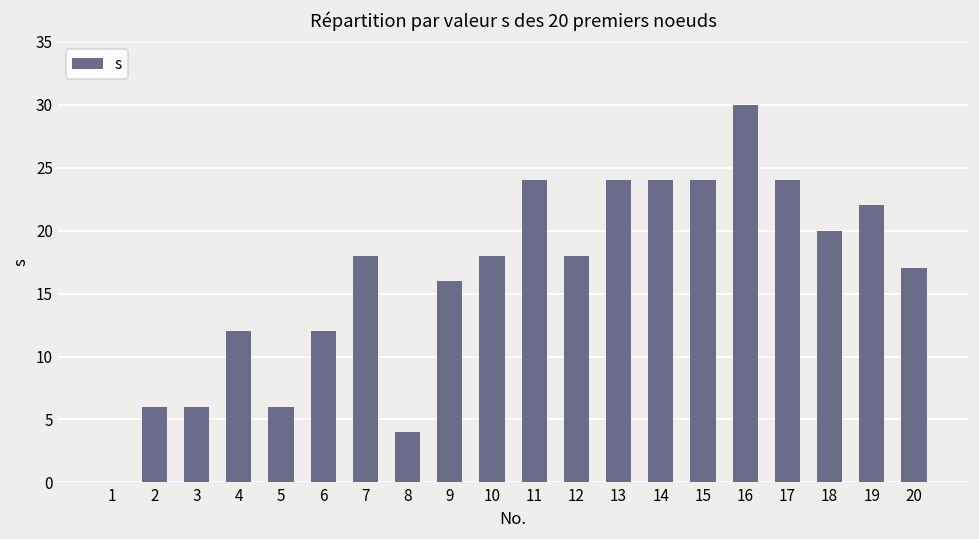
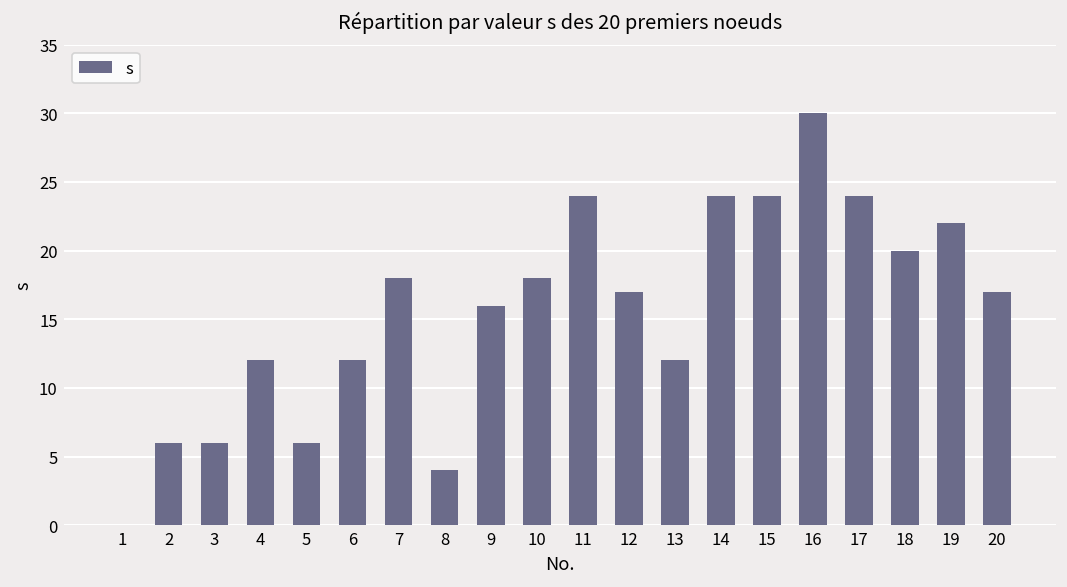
12: 18 -> 17
13: 24 -> 12
